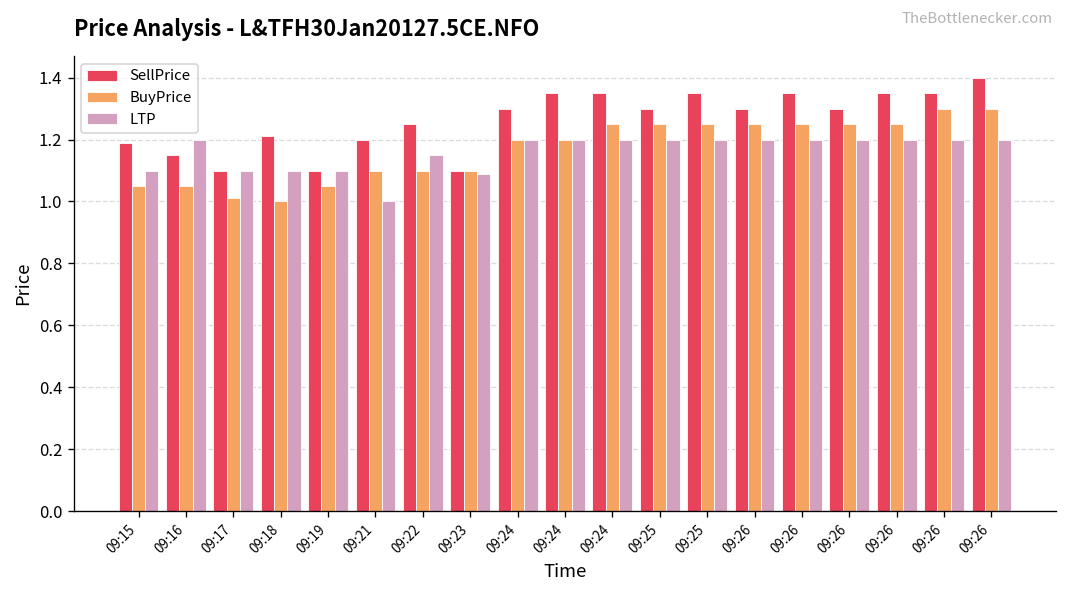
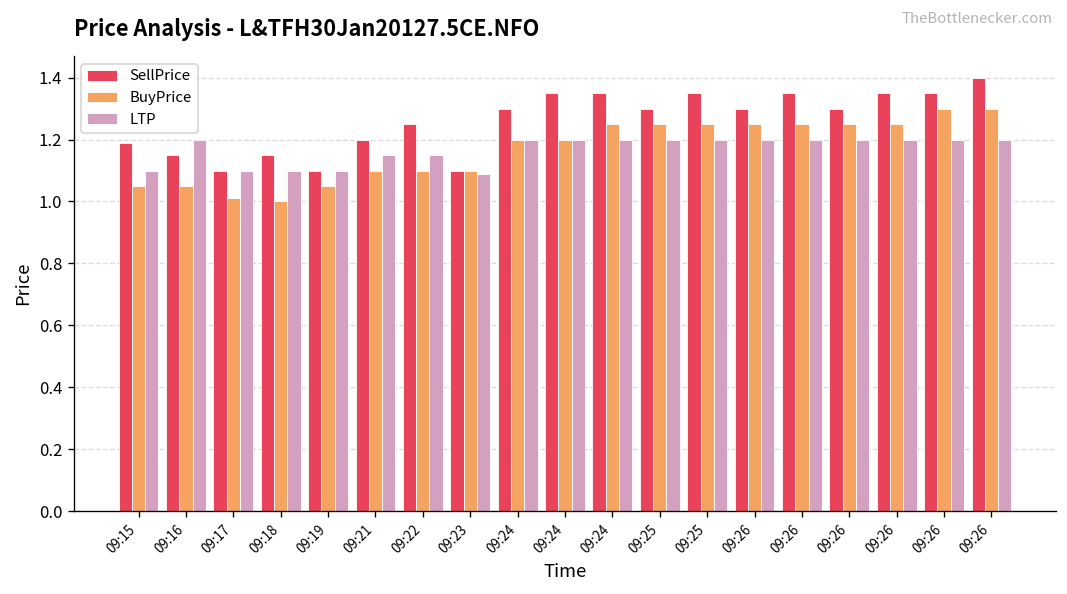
SellPrice, 09:18: 1.21 -> 1.15
LTP, 09:21: 1.00 -> 1.15
